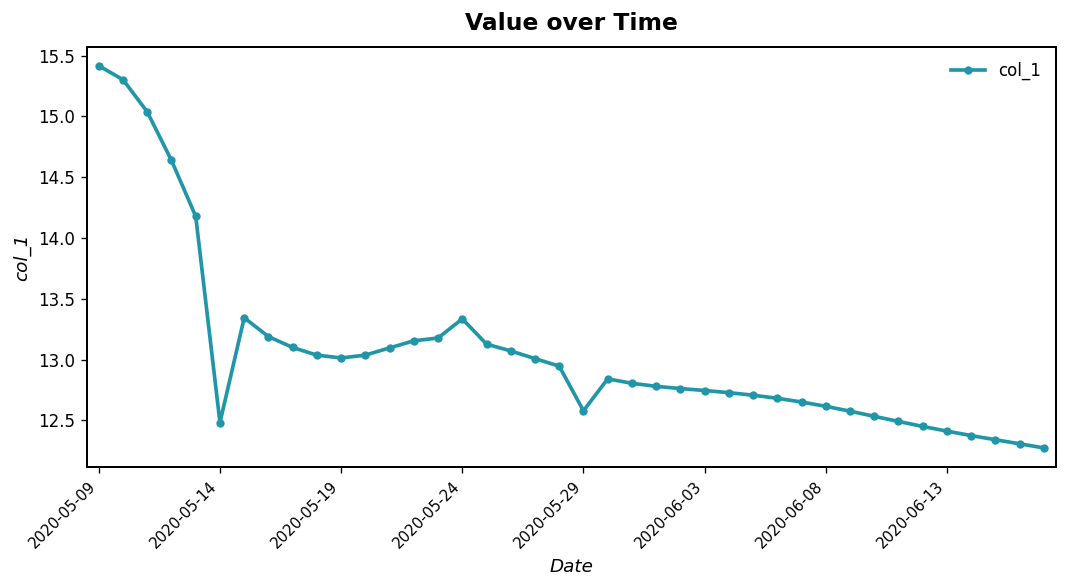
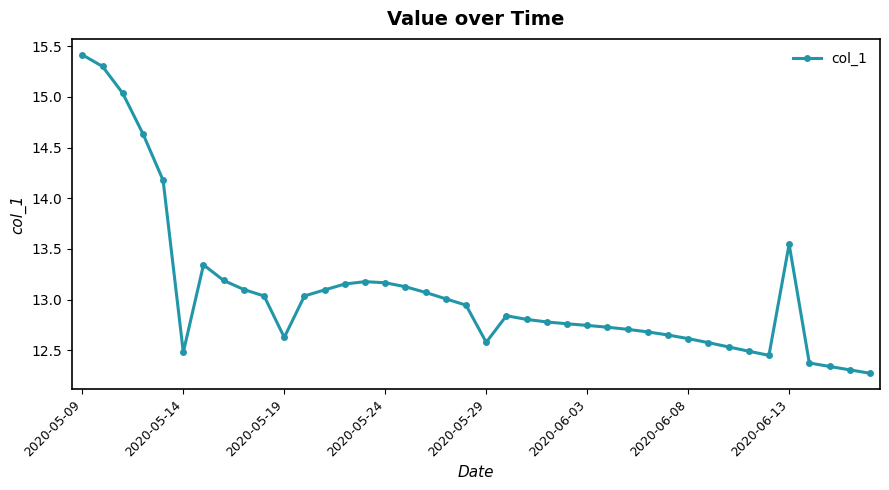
2020-05-19: 13.01 -> 12.63
2020-05-24: 13.33 -> 13.17
2020-06-13: 12.41 -> 13.55
